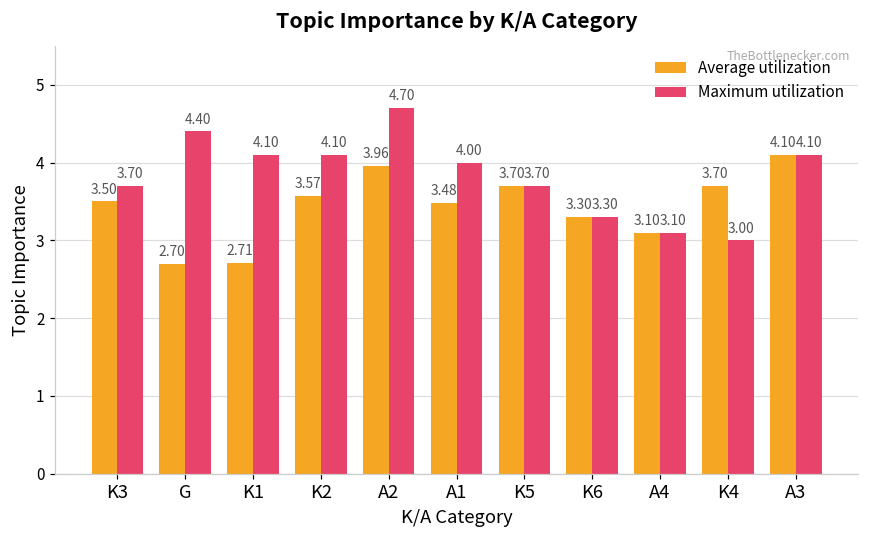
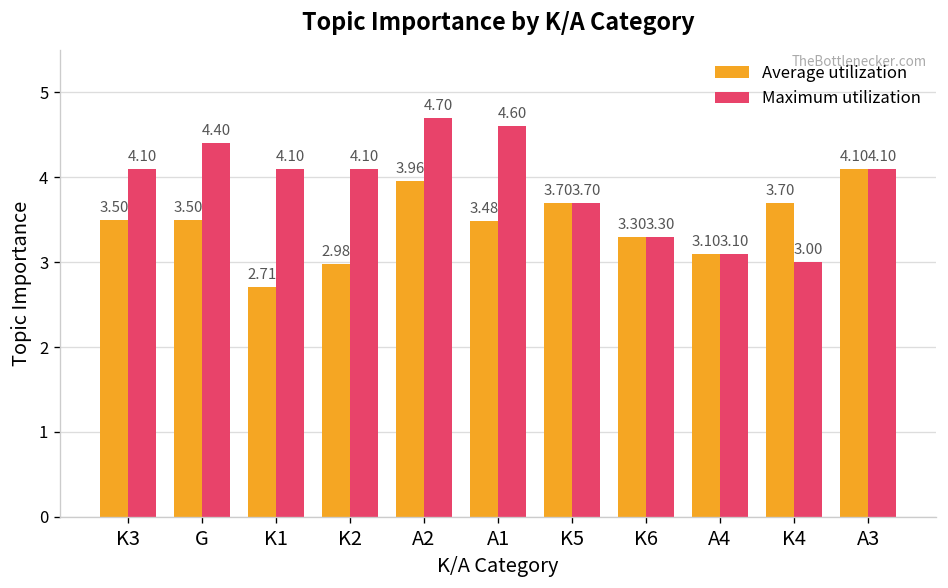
Maximum utilization, K3: 3.70 -> 4.10
Average utilization, G: 2.70 -> 3.50
Average utilization, K2: 3.57 -> 2.98
Maximum utilization, A1: 4.00 -> 4.60
